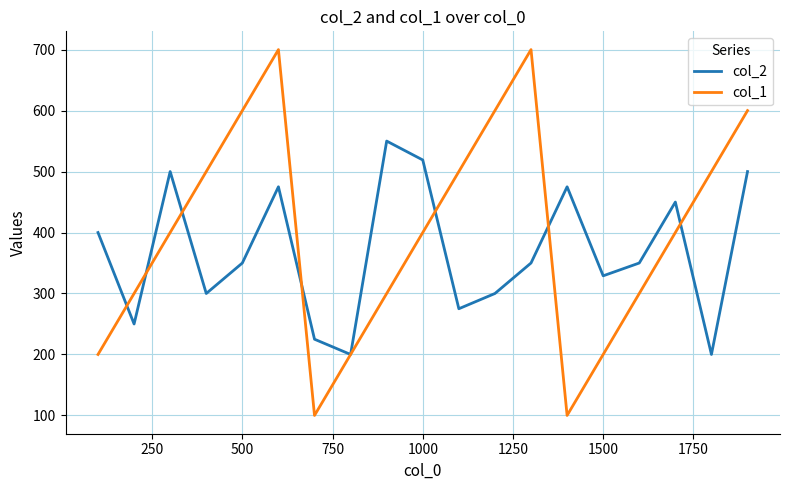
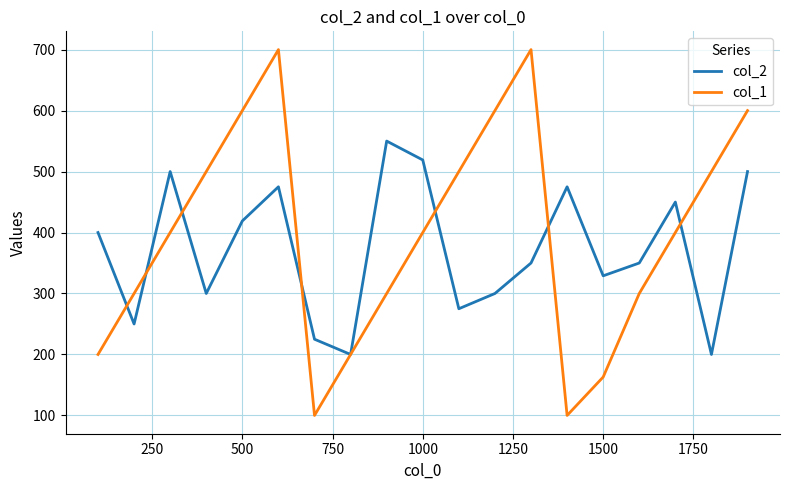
col_2, 500: 350 -> 420
col_1, 1500: 200 -> 160
